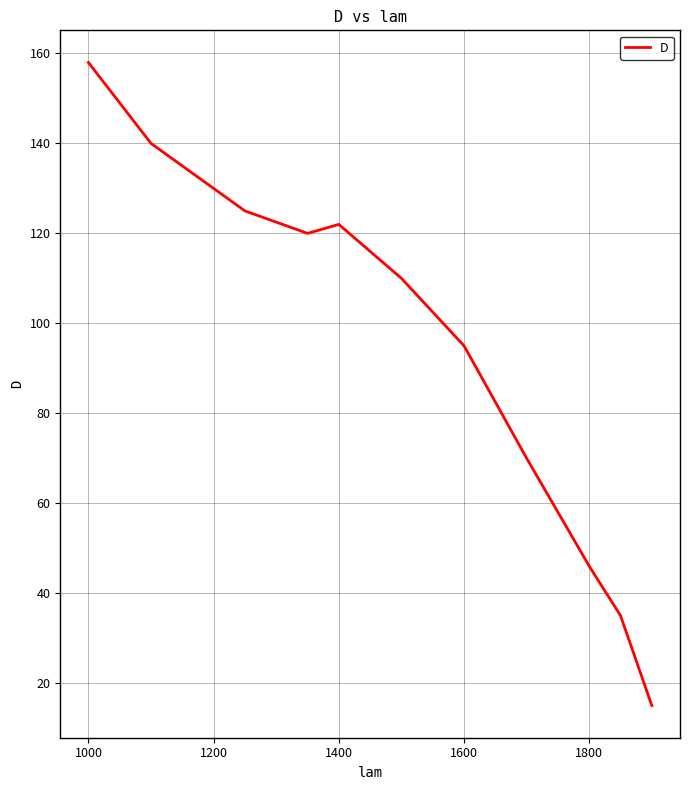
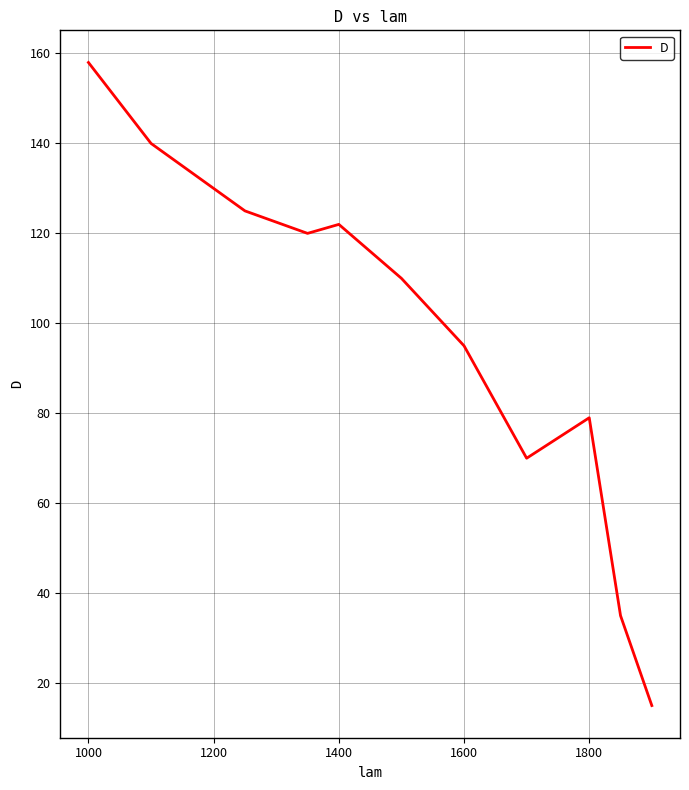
1800: 46 -> 79
